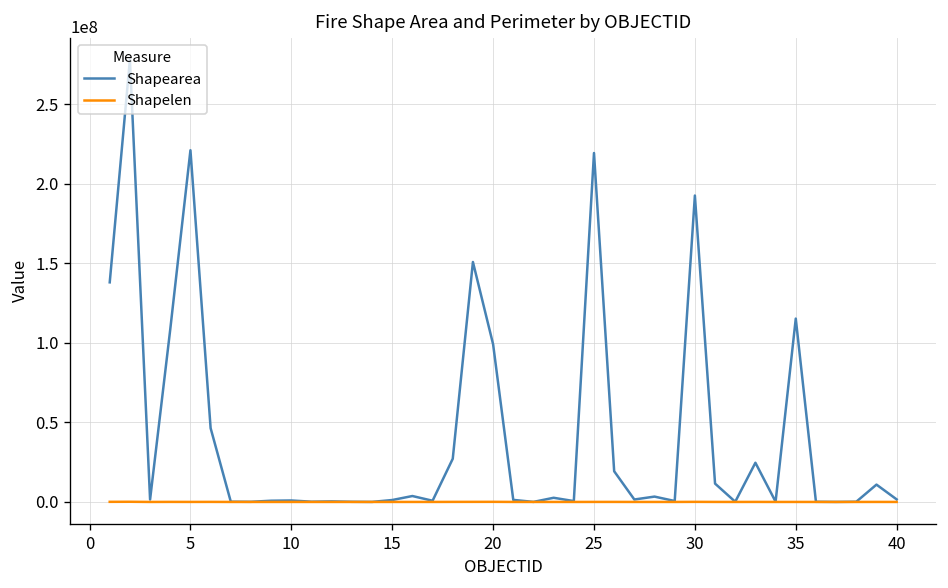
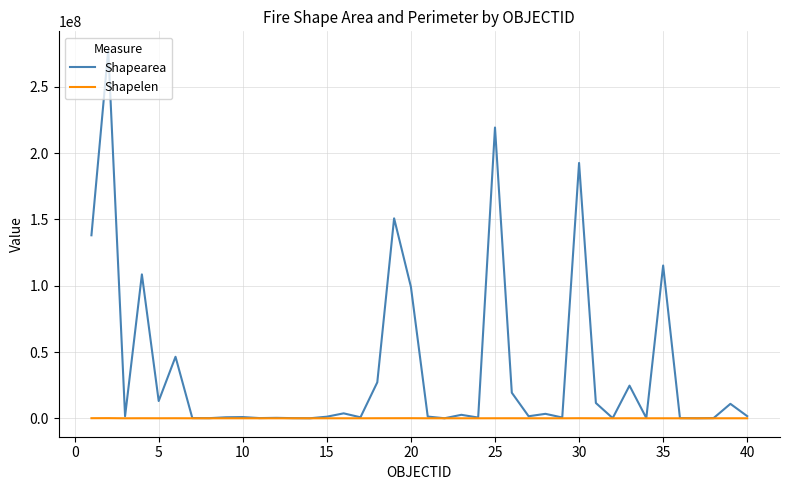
Shapearea, 5: 221000000 -> 13000000
